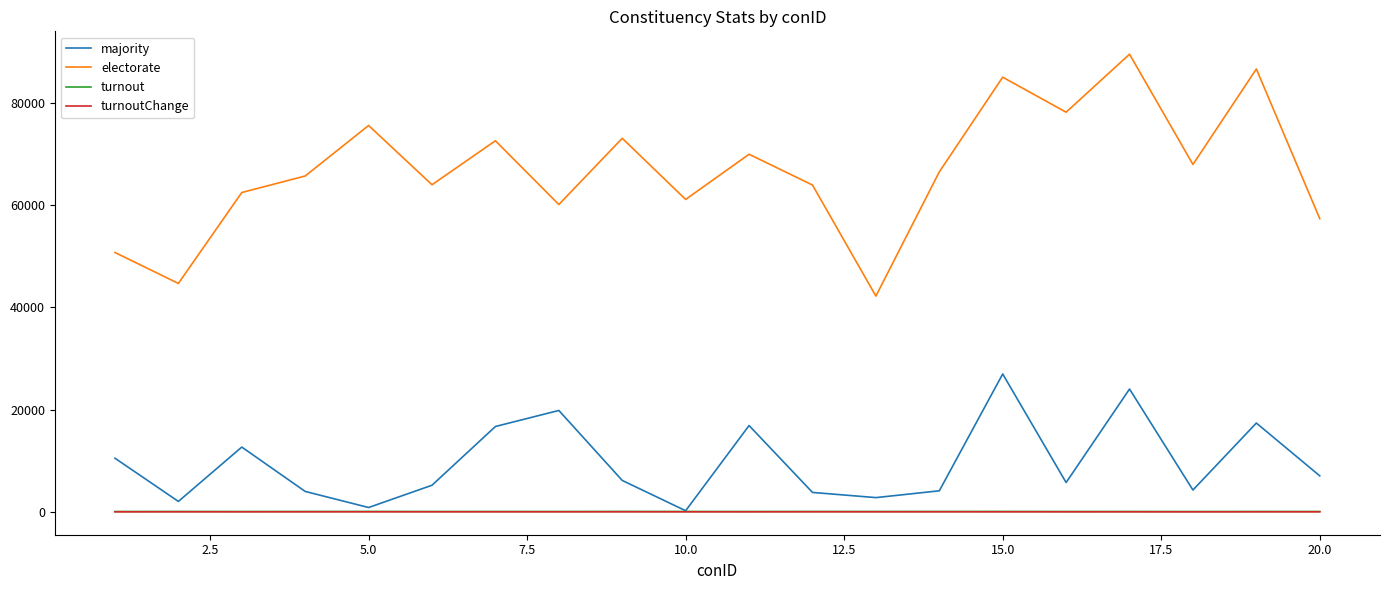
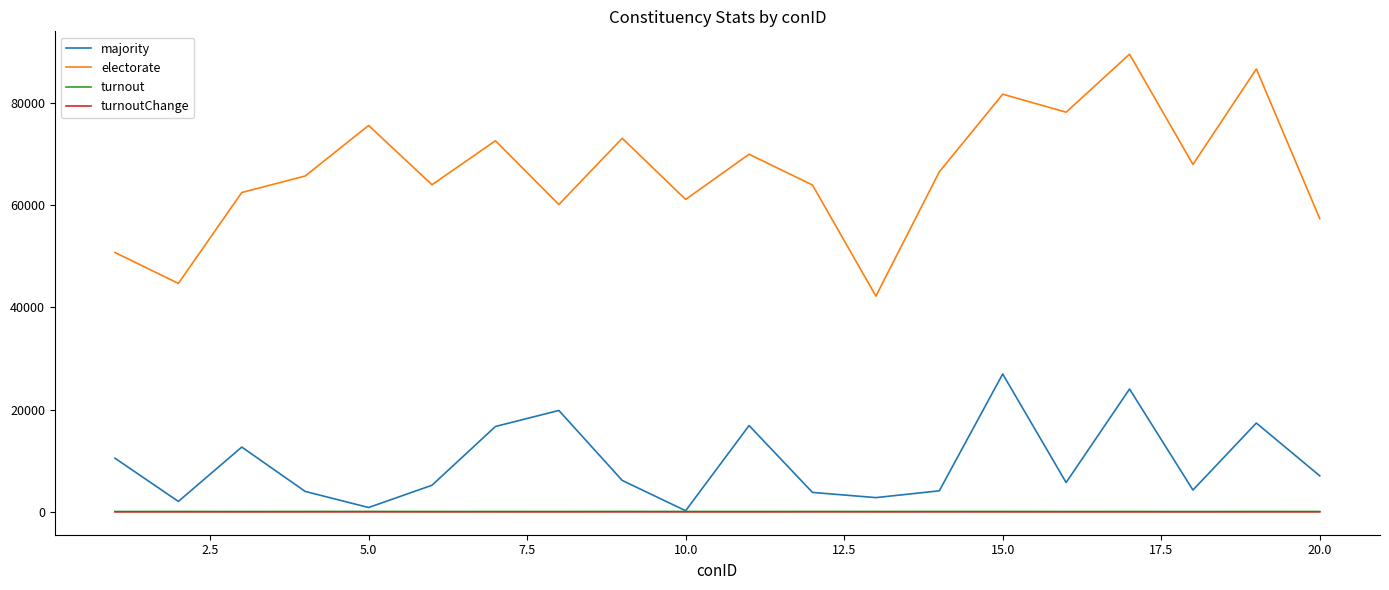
electorate, 15.0: 85000 -> 82000
